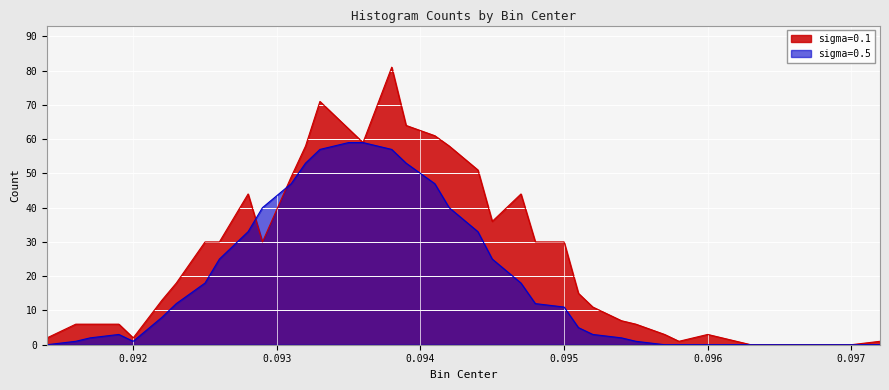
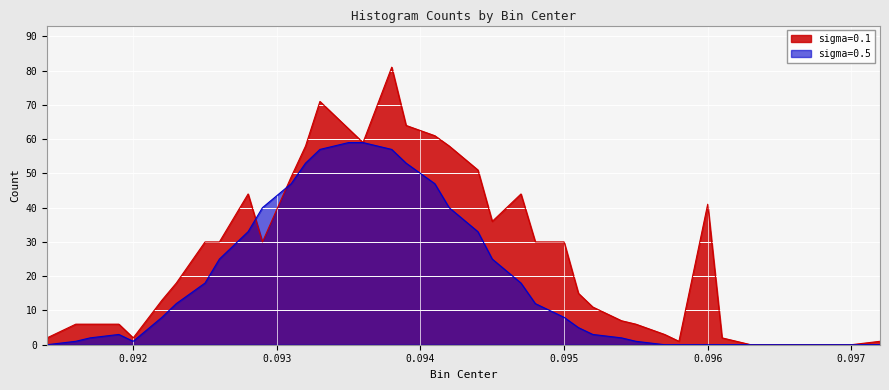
sigma=0.5, 0.095: 11 -> 8
sigma=0.1, 0.096: 3 -> 41
